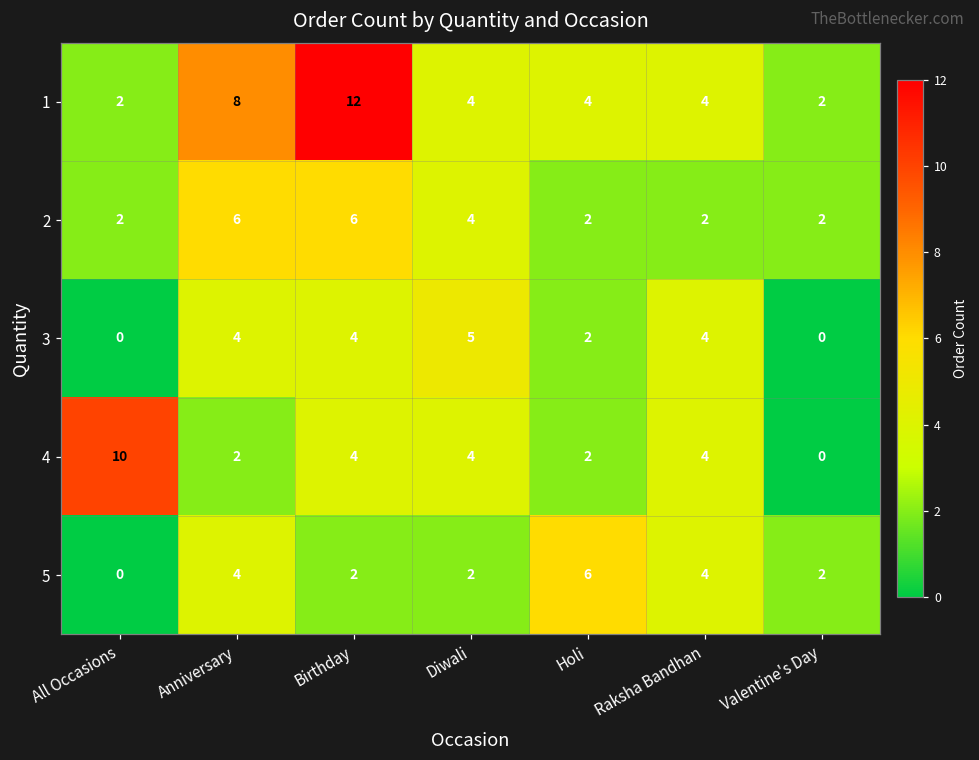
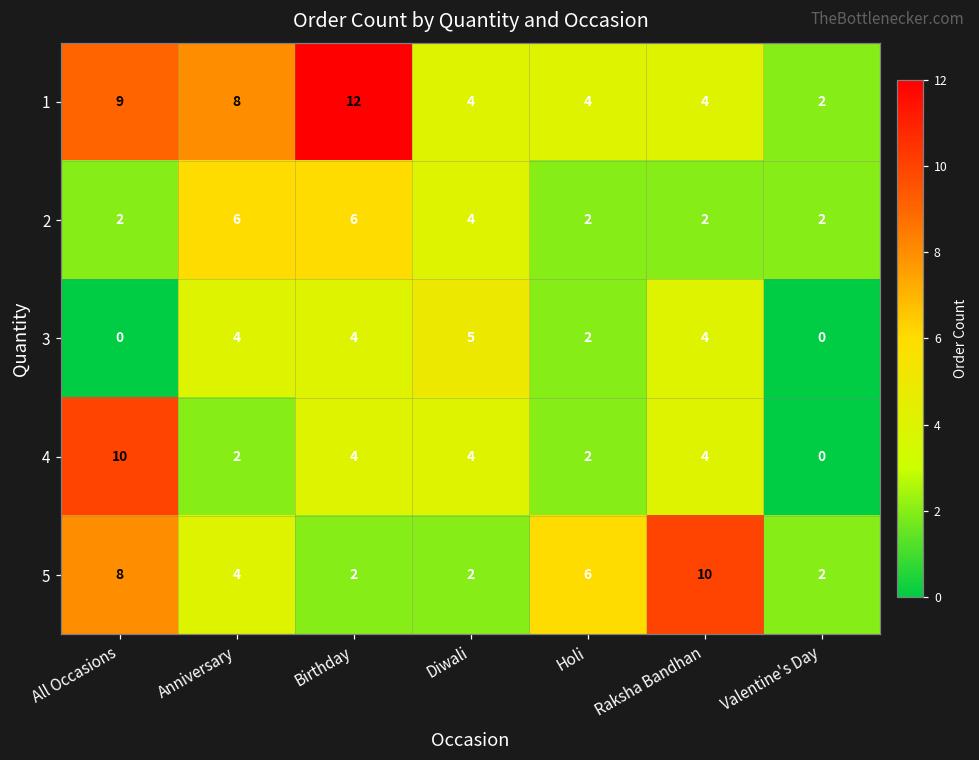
1, All Occasions: 2 -> 9
5, All Occasions: 0 -> 8
5, Raksha Bandhan: 4 -> 10
